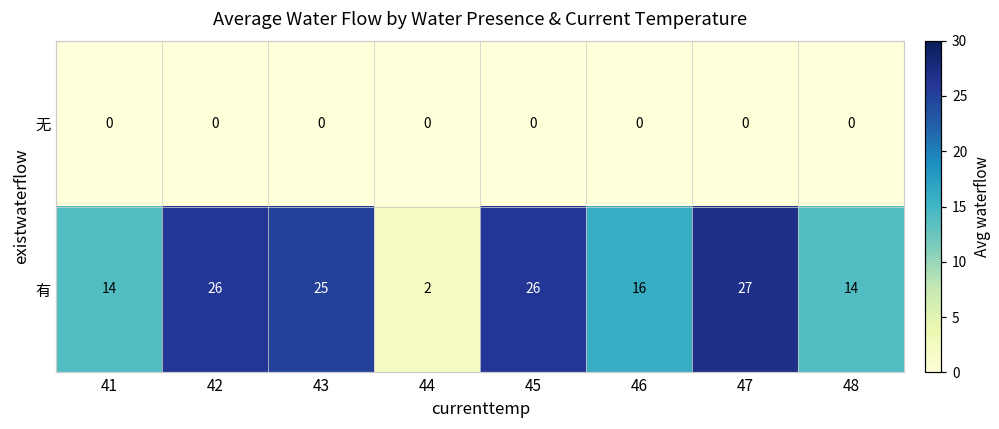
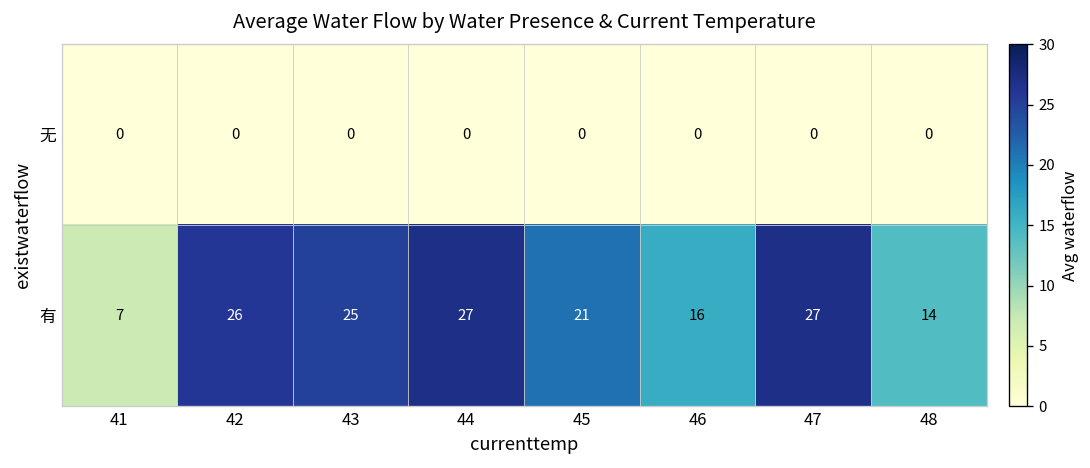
有, 41: 14 -> 7
有, 44: 2 -> 27
有, 45: 26 -> 21
